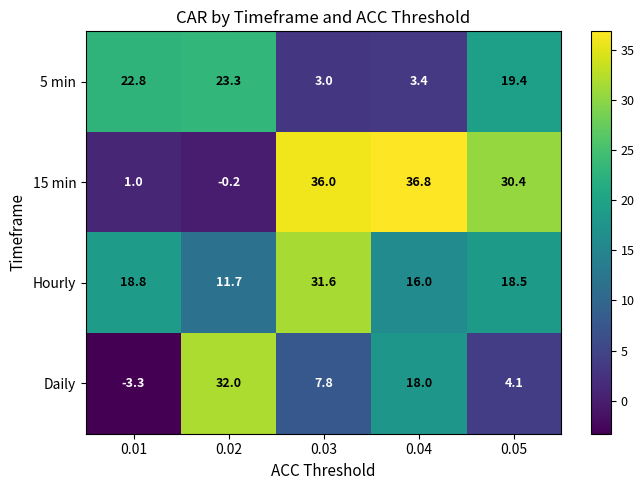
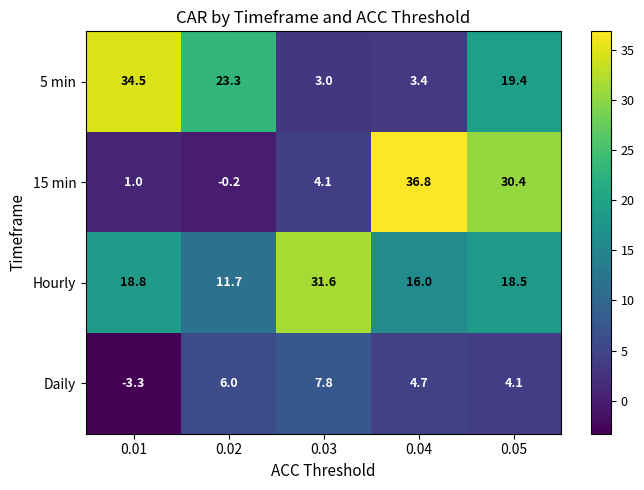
5 min, 0.01: 22.8 -> 34.5
15 min, 0.03: 36.0 -> 4.1
Daily, 0.02: 32.0 -> 6.0
Daily, 0.04: 18.0 -> 4.7
